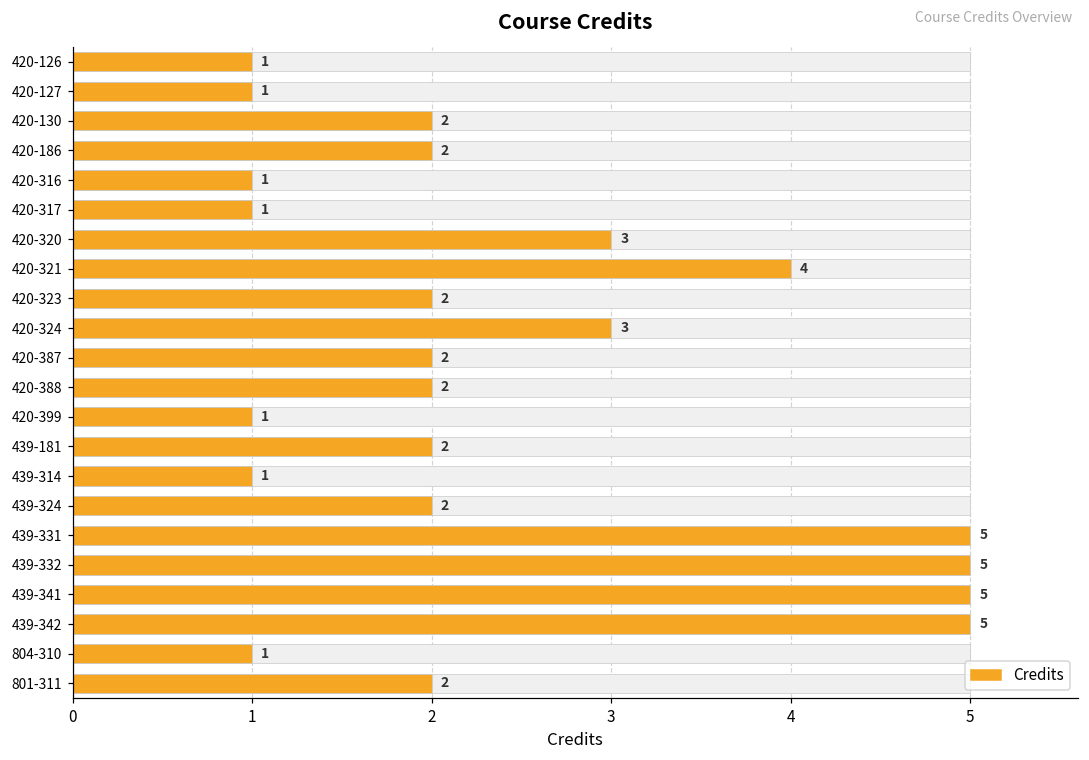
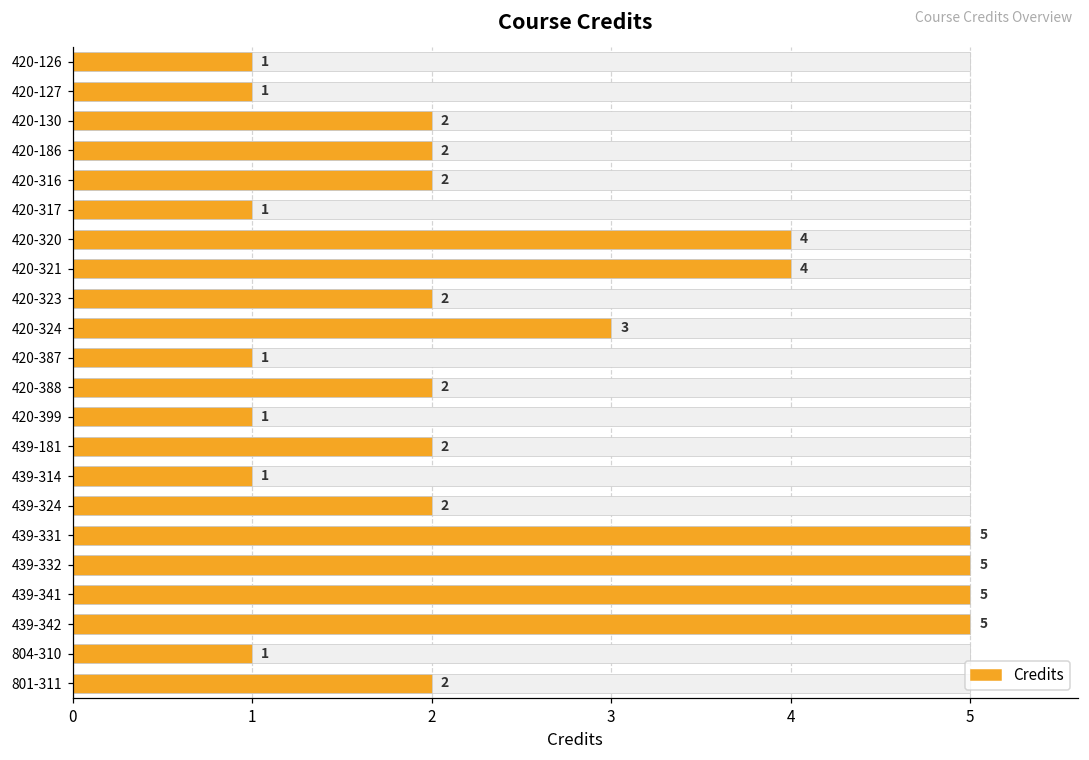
Credits, 420-316: 1 -> 2
Credits, 420-320: 3 -> 4
Credits, 420-387: 2 -> 1
